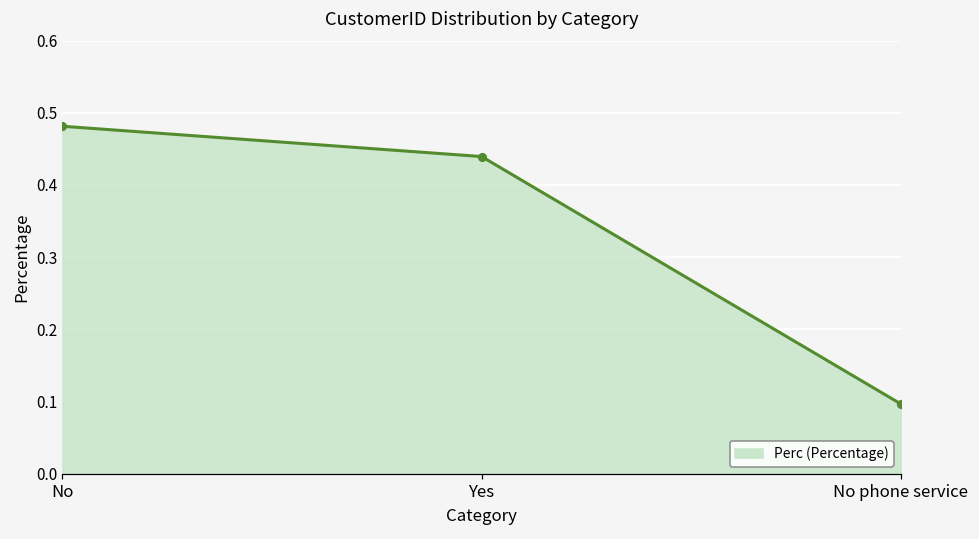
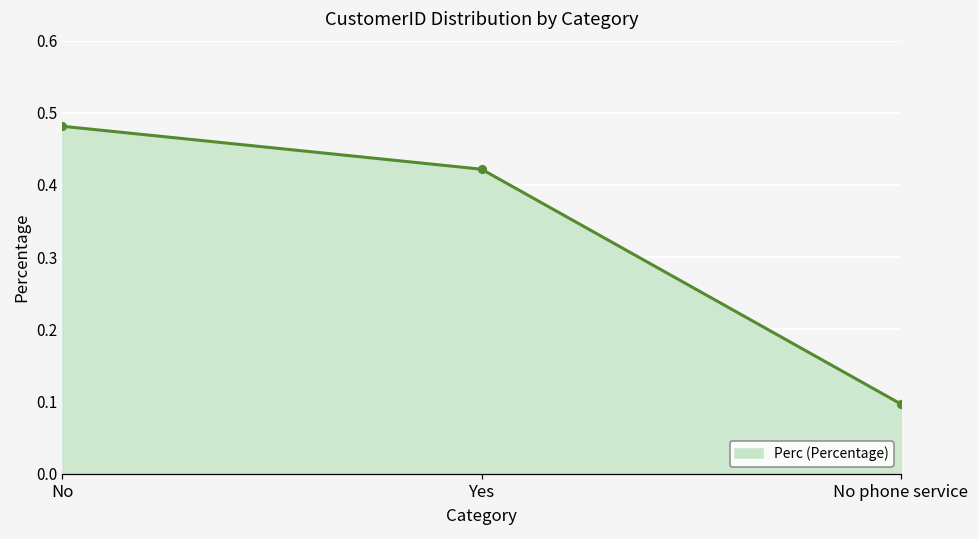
Yes: 0.44 -> 0.42
